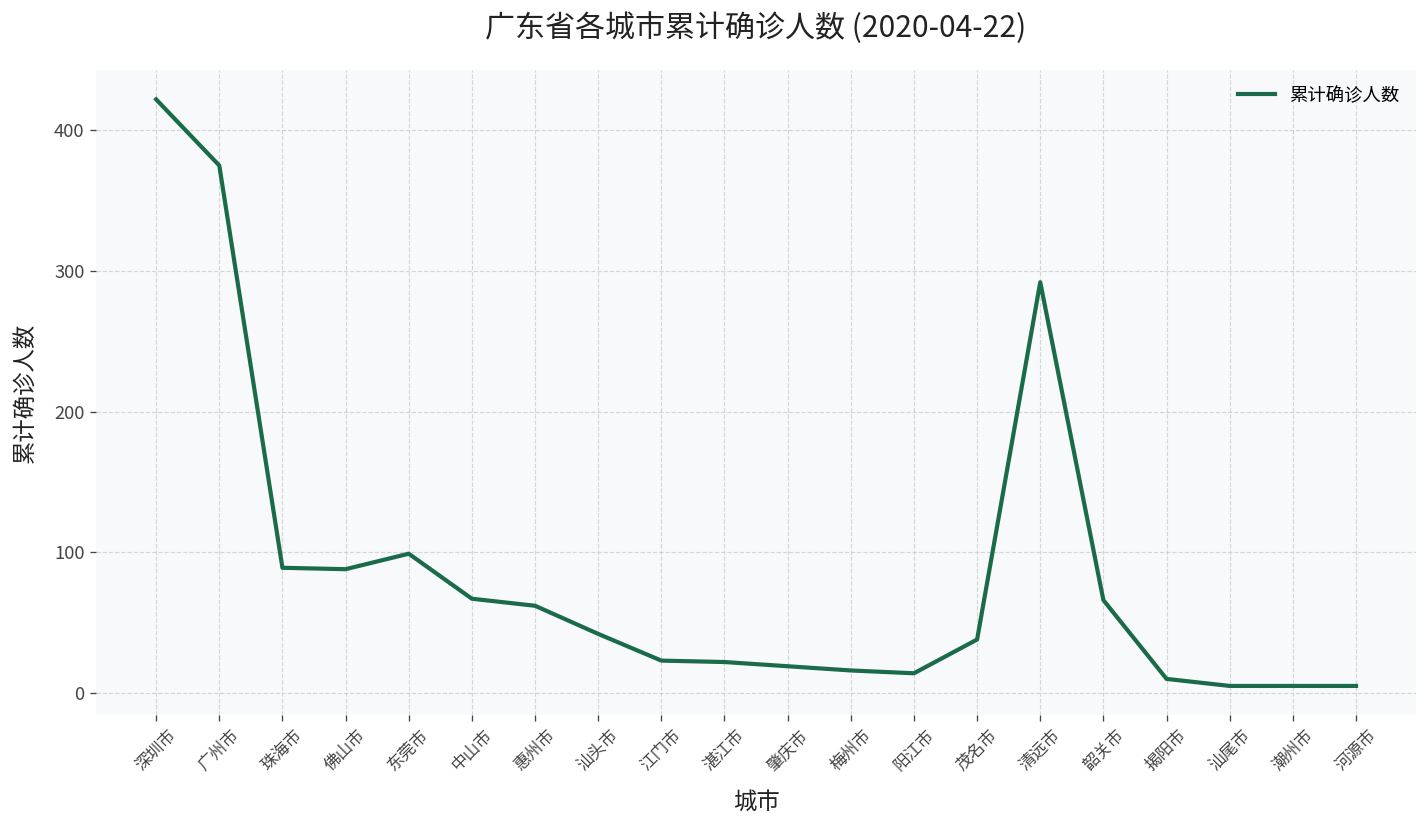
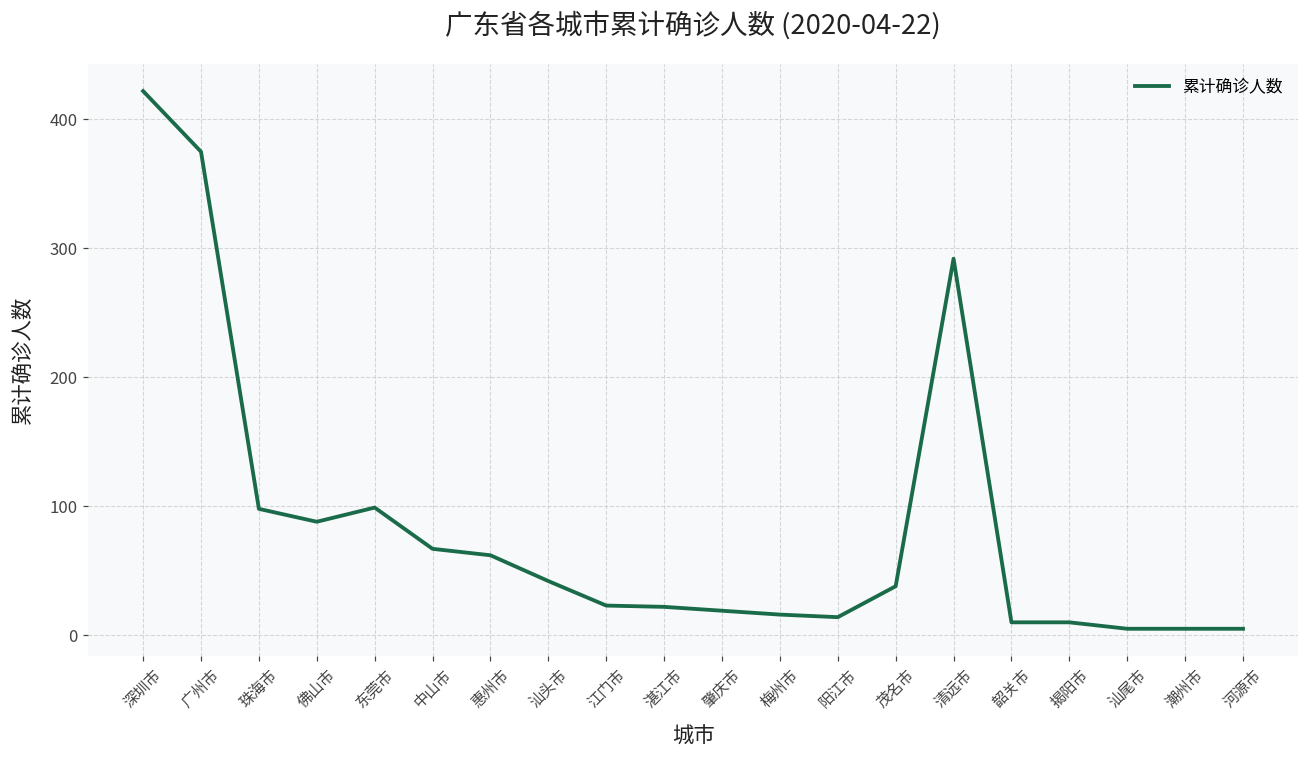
珠海市: 89 -> 98
韶关市: 66 -> 10
